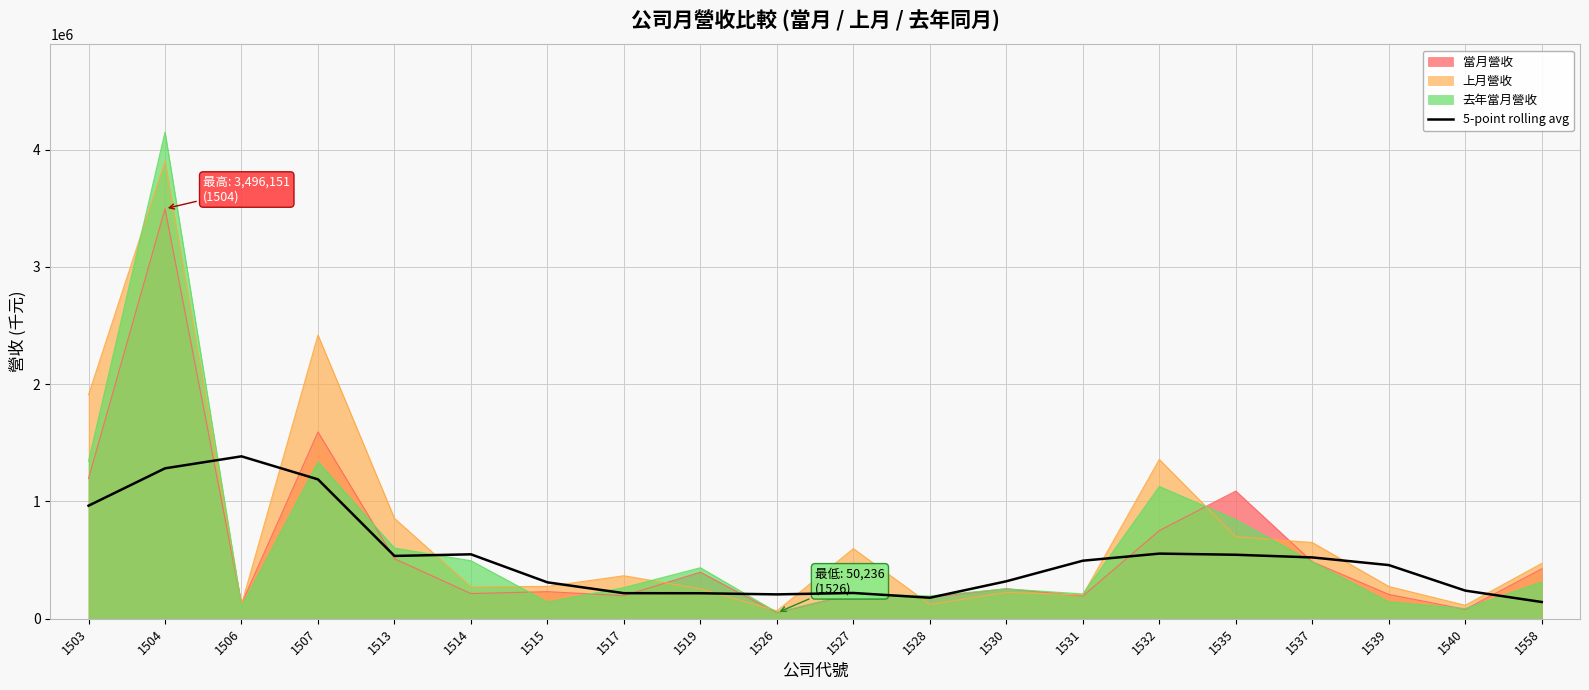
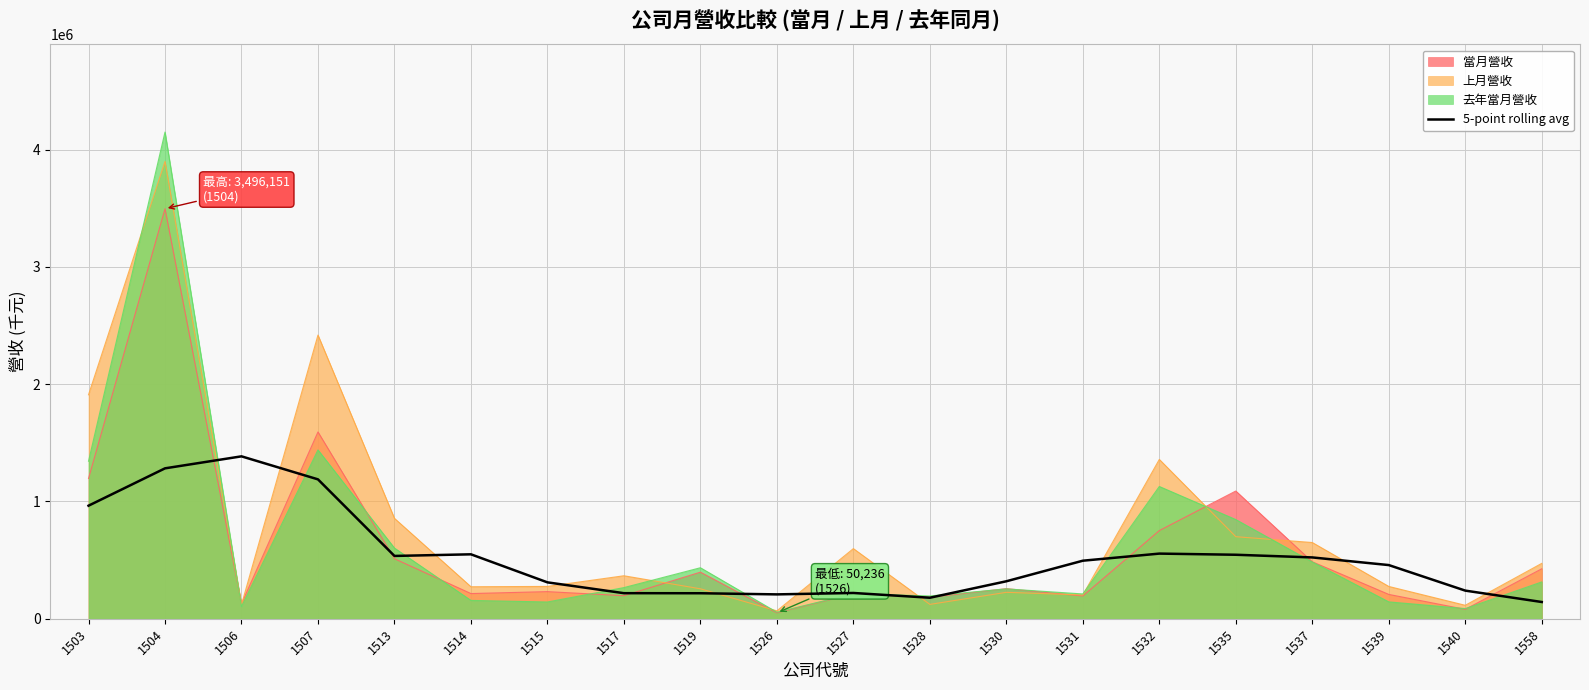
去年當月營收, 1507: 1340000 -> 1440000
去年當月營收, 1514: 490000 -> 160000
